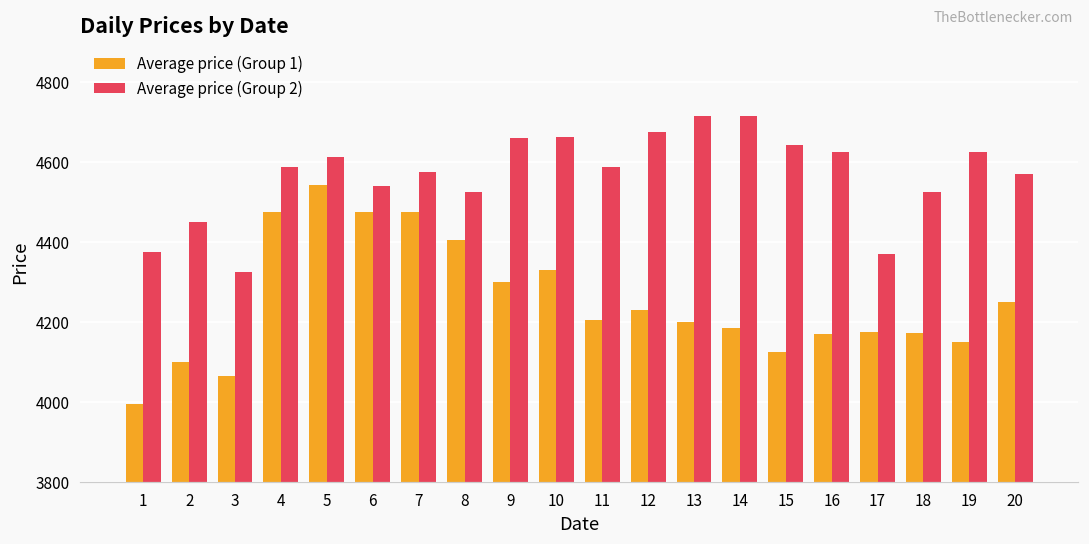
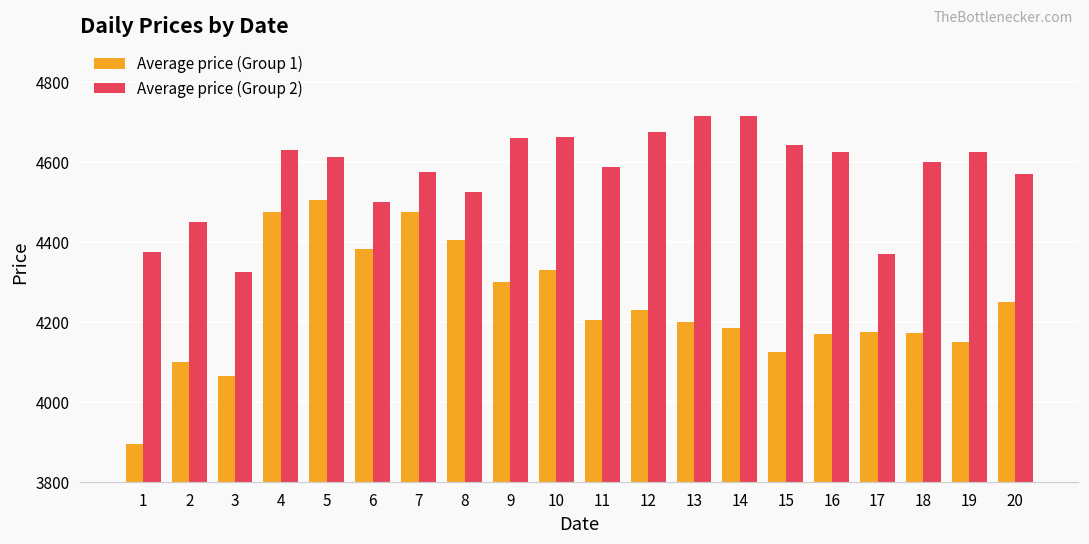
Average price (Group 1), 1: 4000 -> 3900
Average price (Group 2), 4: 4590 -> 4630
Average price (Group 1), 5: 4540 -> 4510
Average price (Group 1), 6: 4480 -> 4380
Average price (Group 2), 6: 4540 -> 4500
Average price (Group 2), 18: 4520 -> 4600
